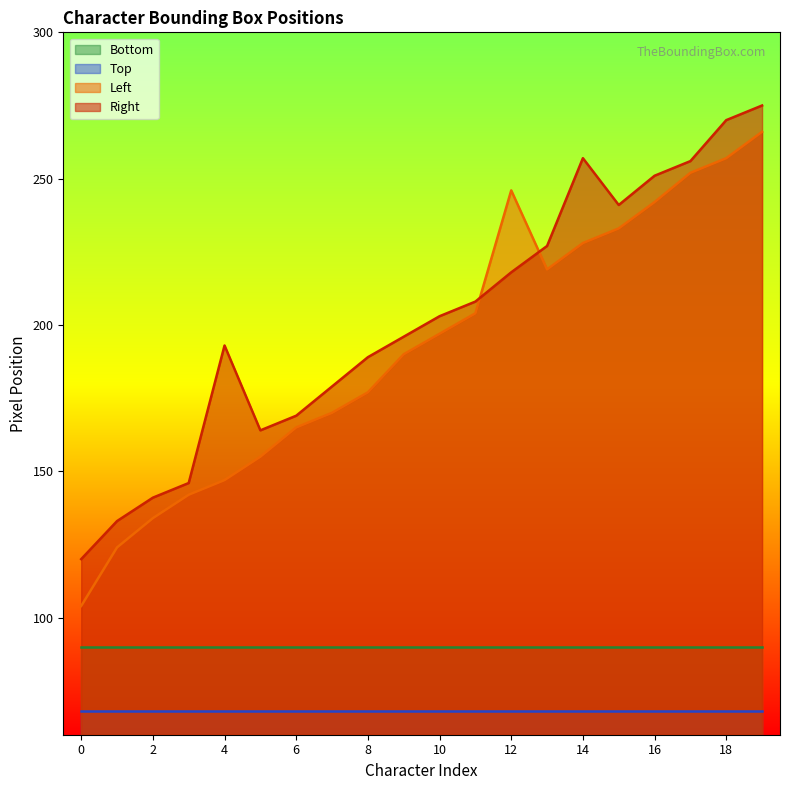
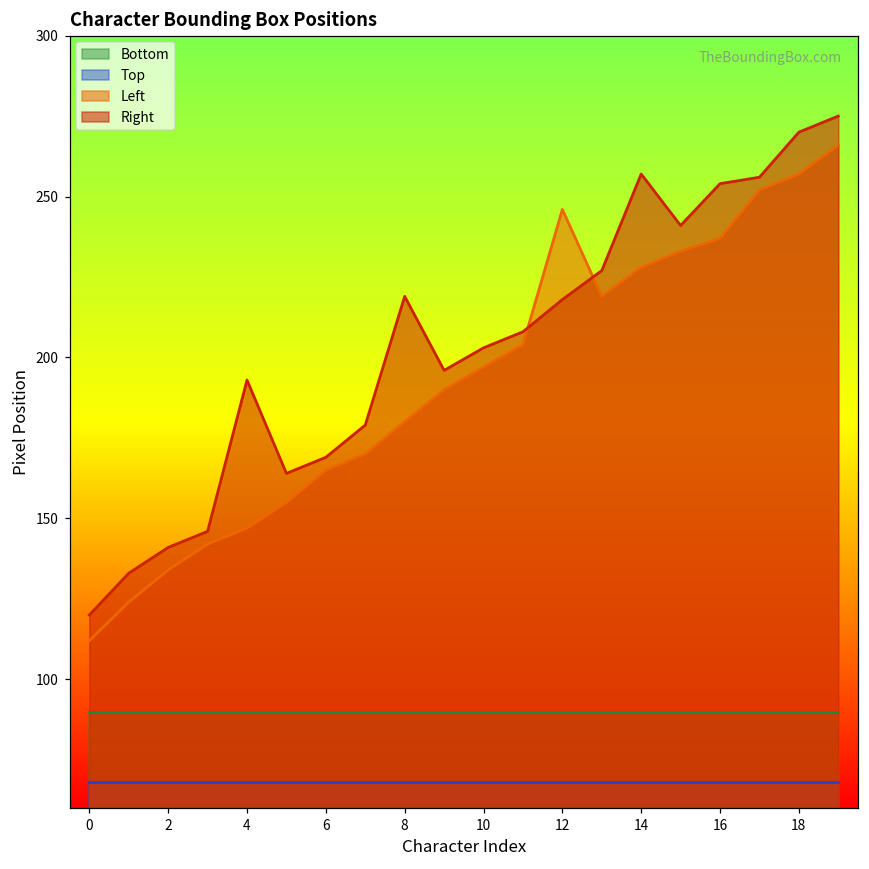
Left, 0: 104 -> 112
Left, 8: 177 -> 180
Right, 8: 189 -> 219
Left, 16: 242 -> 237
Right, 16: 251 -> 254
